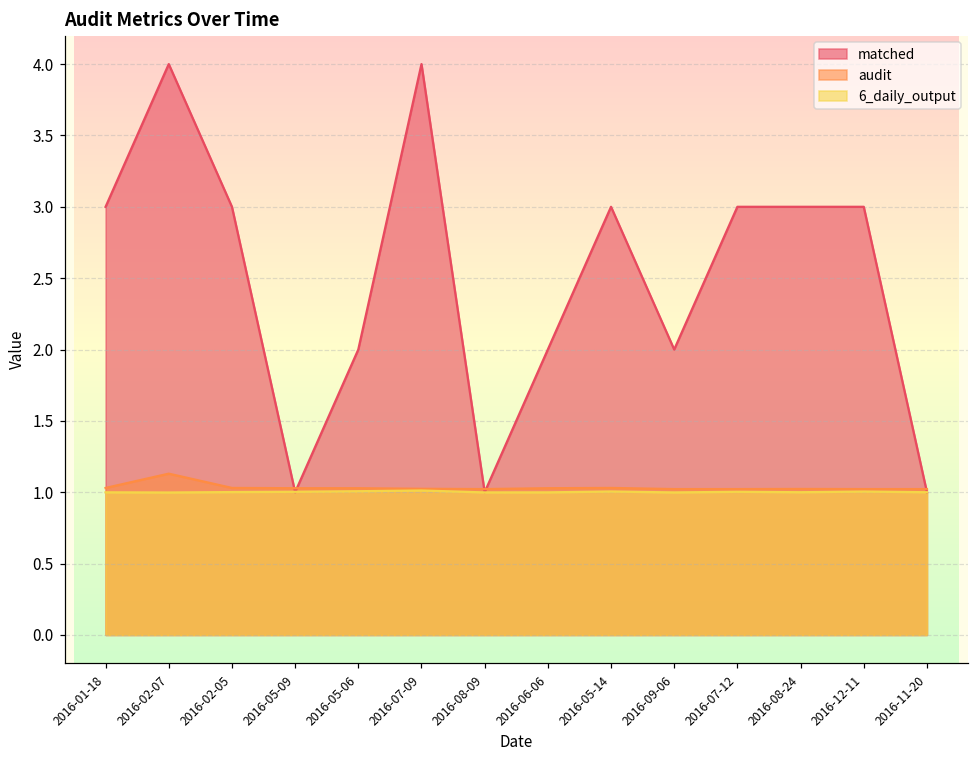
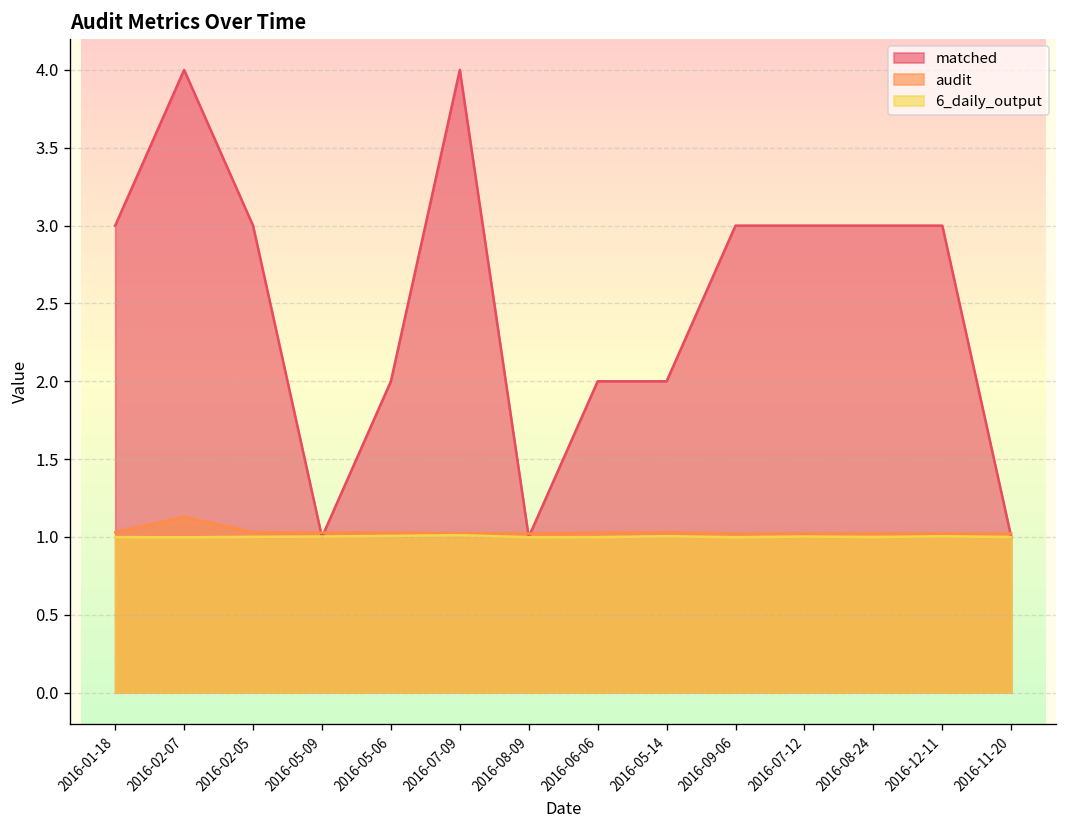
matched, 2016-05-14: 3 -> 2
matched, 2016-09-06: 2 -> 3
